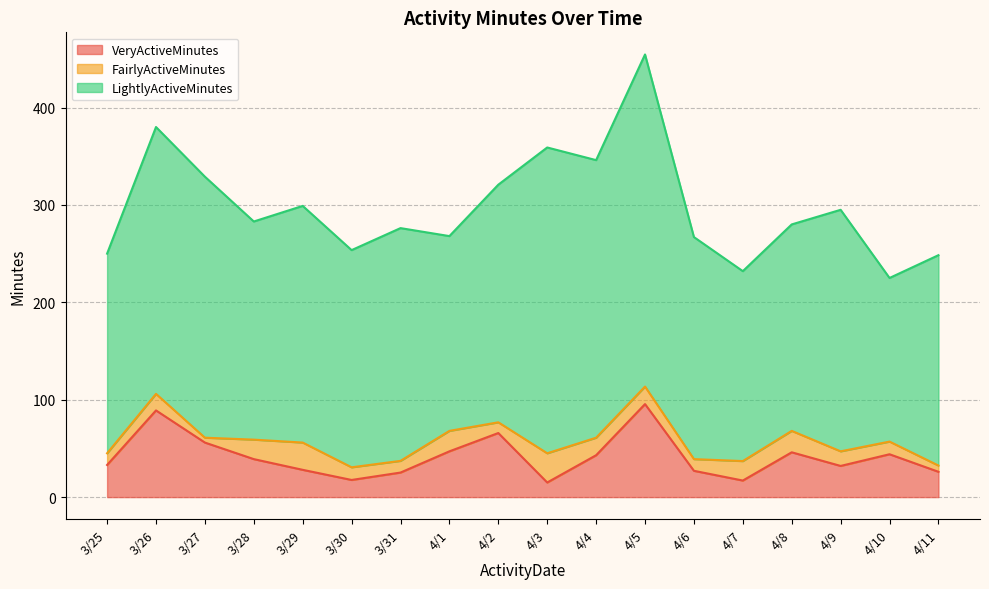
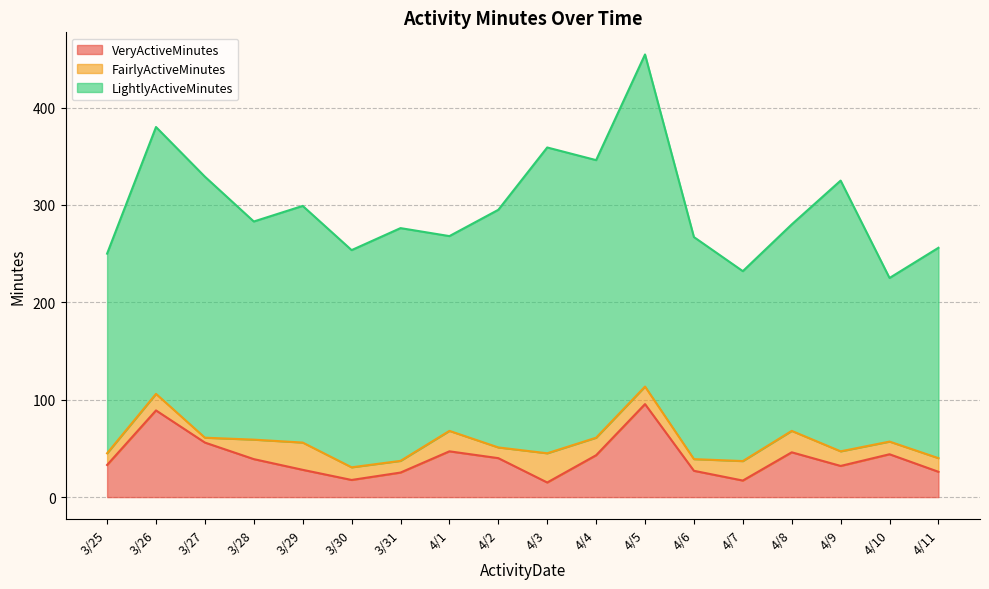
VeryActiveMinutes, 4/2: 70 -> 40
LightlyActiveMinutes, 4/9: 250 -> 280
FairlyActiveMinutes, 4/11: 6 -> 14
